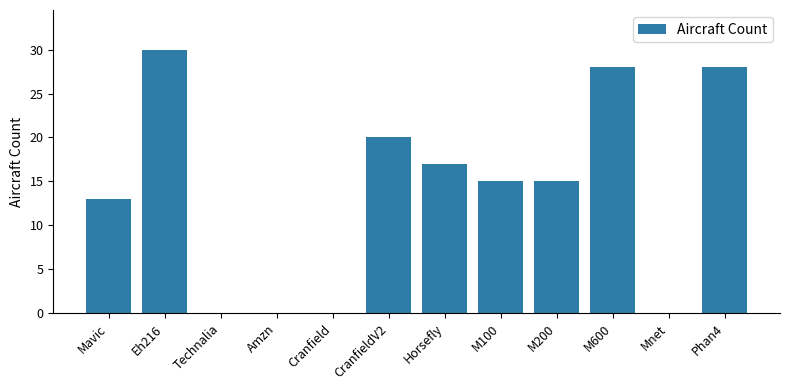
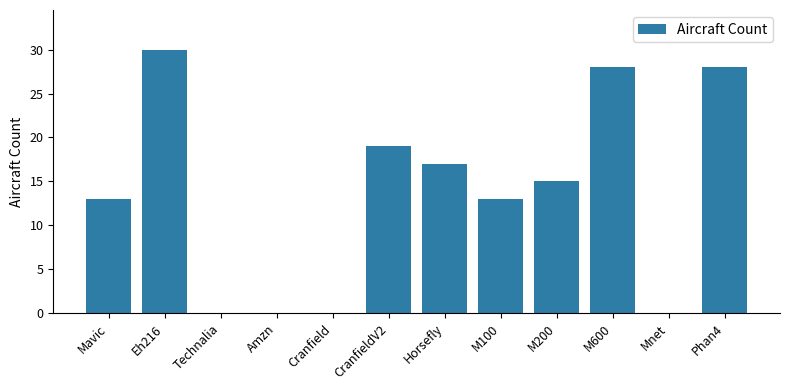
CranfieldV2: 20 -> 19
M100: 15 -> 13
